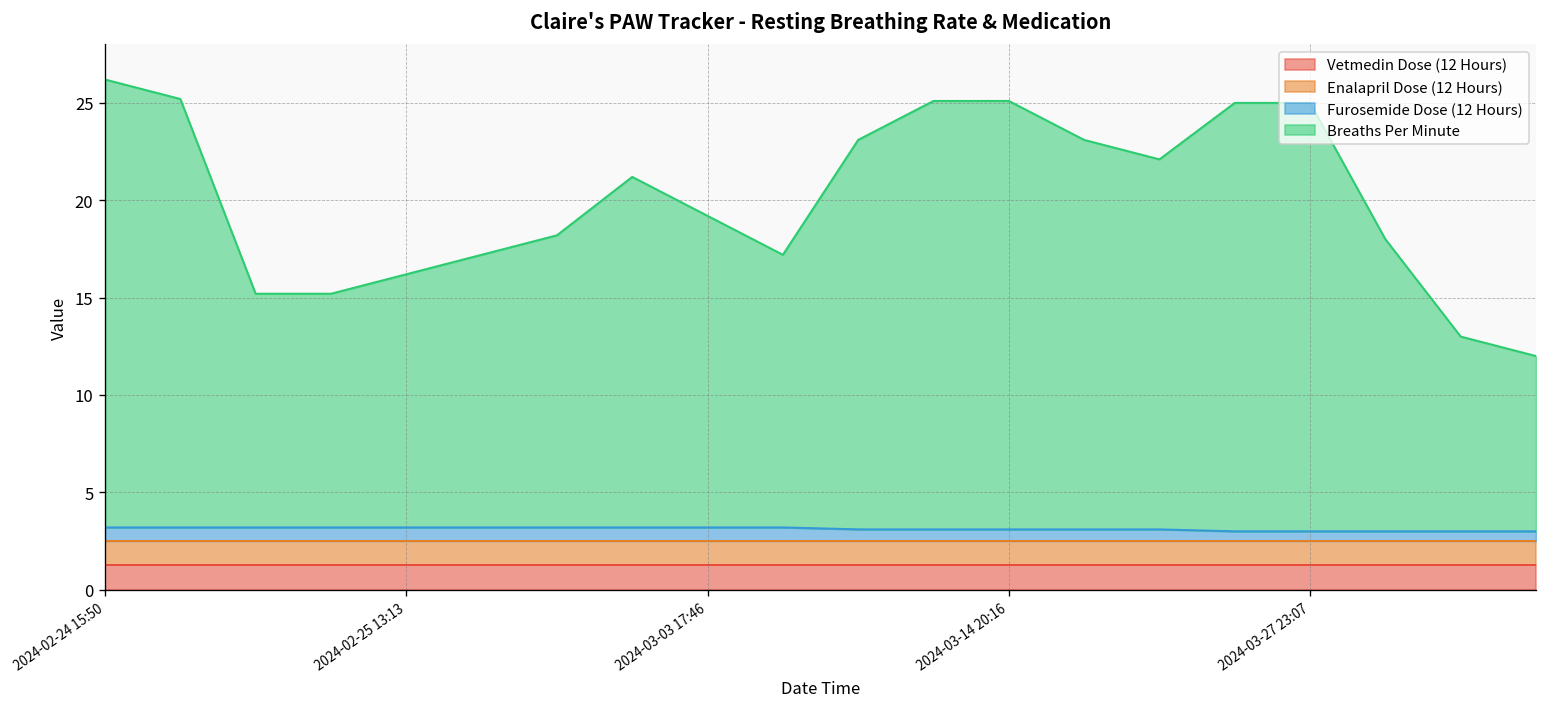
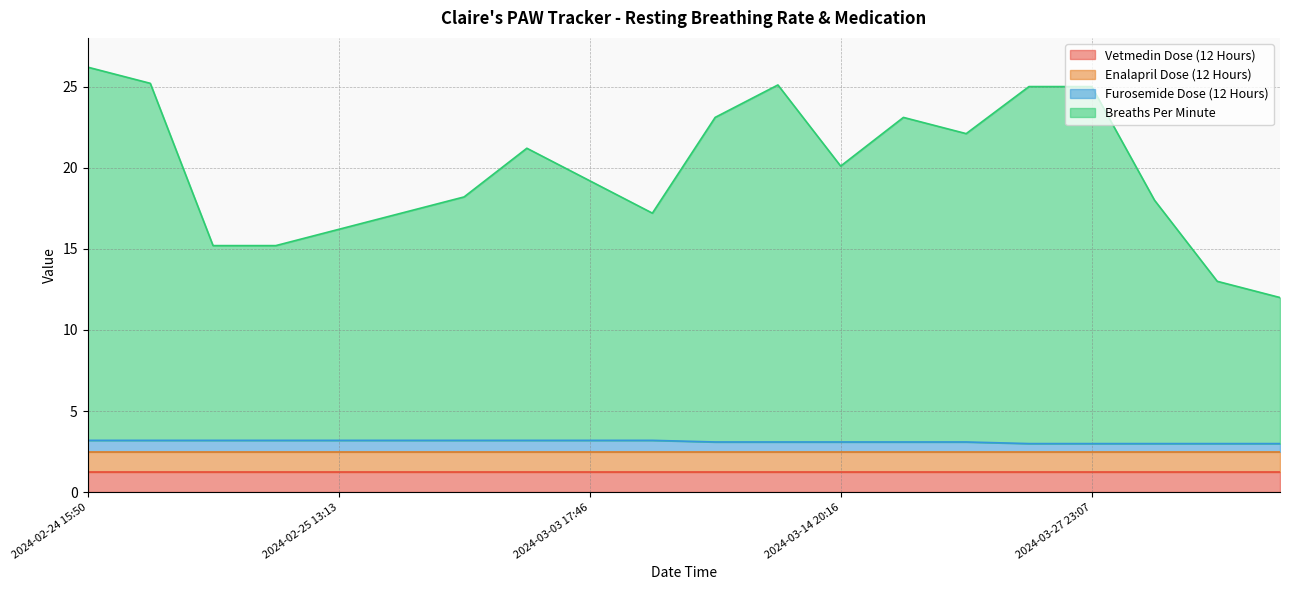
Breaths Per Minute, 2024-03-14 20:16: 22 -> 17
